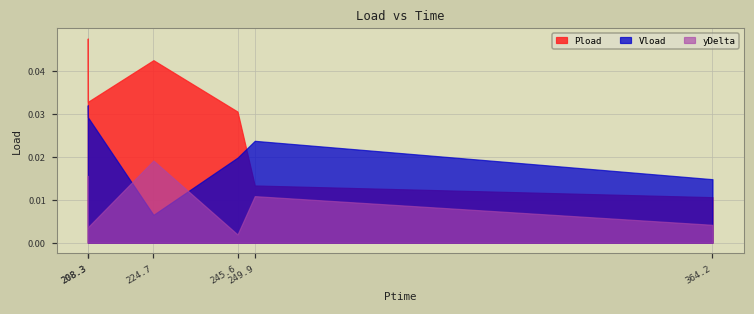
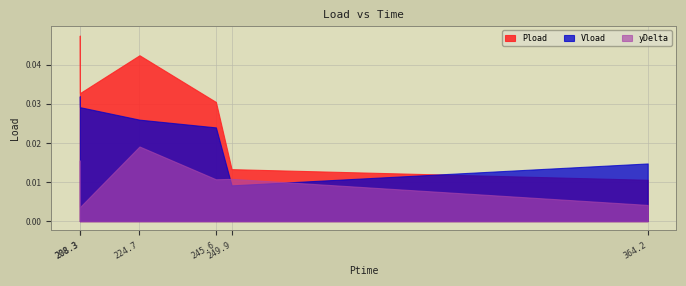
Vload, 224.7: 0.006 -> 0.026
Vload, 245.6: 0.020 -> 0.024
yDelta, 245.6: 0.002 -> 0.011
Vload, 249.9: 0.024 -> 0.009
